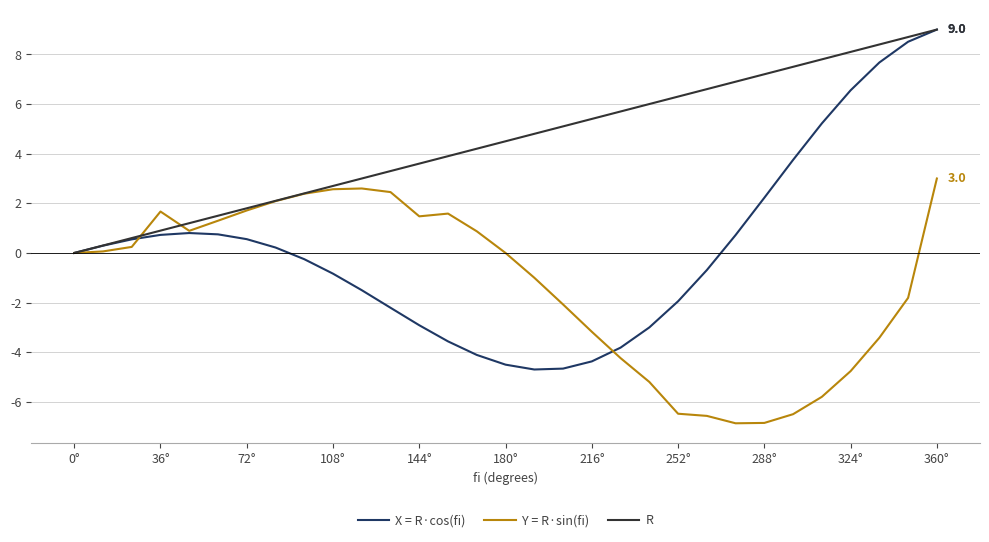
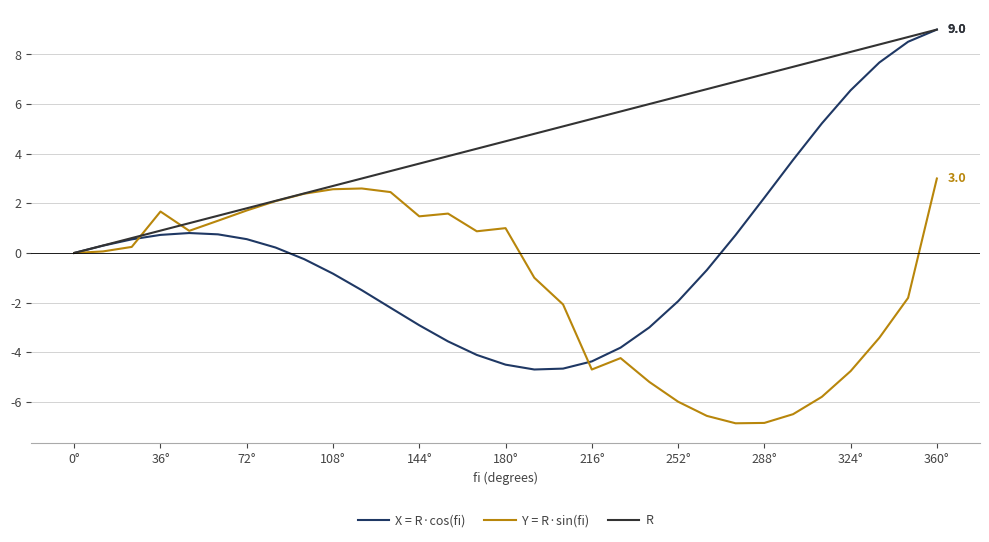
Y = R·sin(fi), 180°: 0 -> 1
Y = R·sin(fi), 216°: -3.2 -> -4.7
Y = R·sin(fi), 252°: -6.5 -> -6.0
